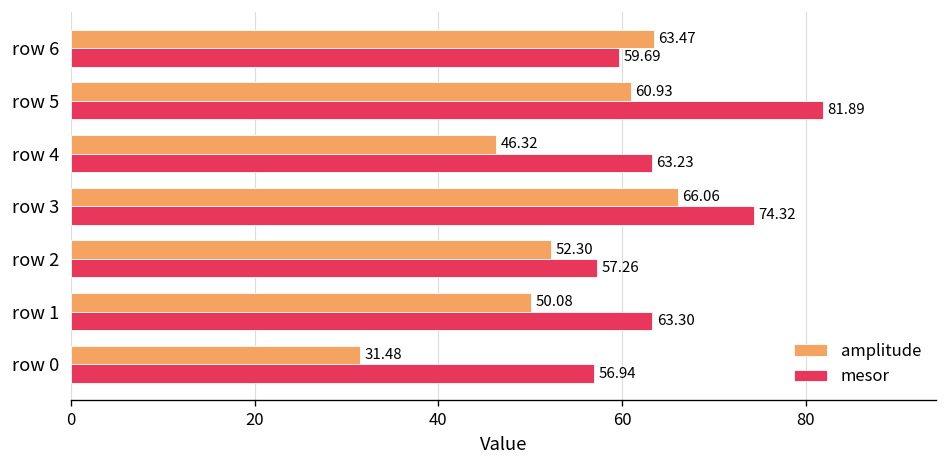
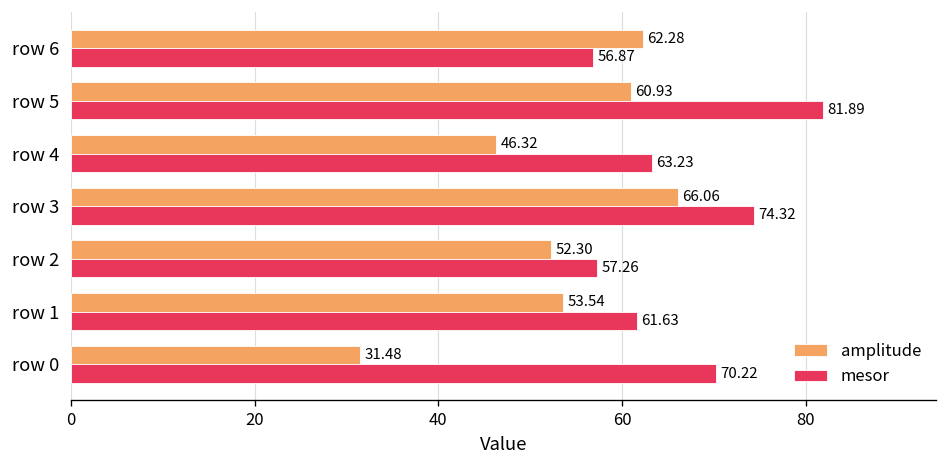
amplitude, row 6: 63.47 -> 62.28
mesor, row 6: 59.69 -> 56.87
amplitude, row 1: 50.08 -> 53.54
mesor, row 1: 63.30 -> 61.63
mesor, row 0: 56.94 -> 70.22
